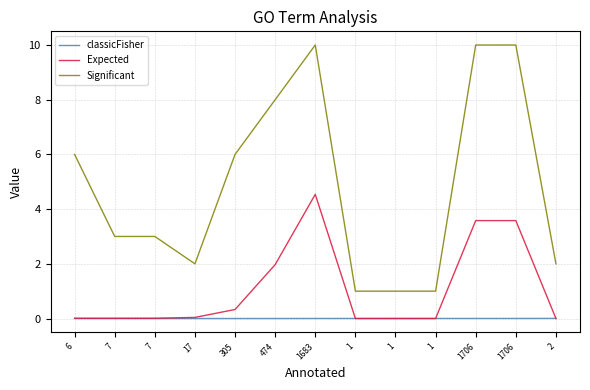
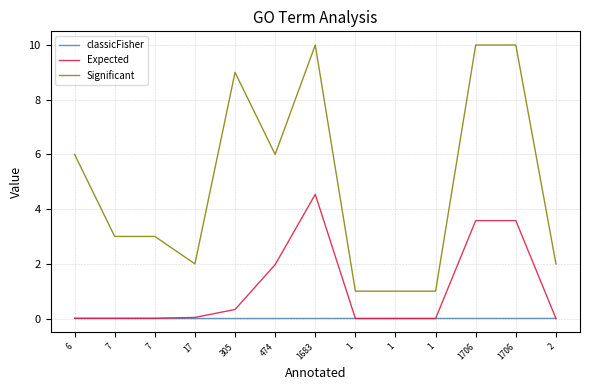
Significant, 305: 6 -> 9
Significant, 474: 8 -> 6
